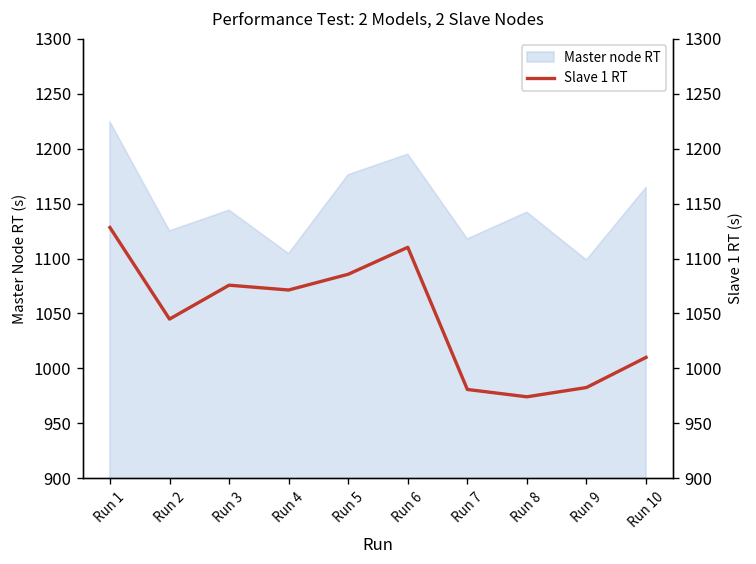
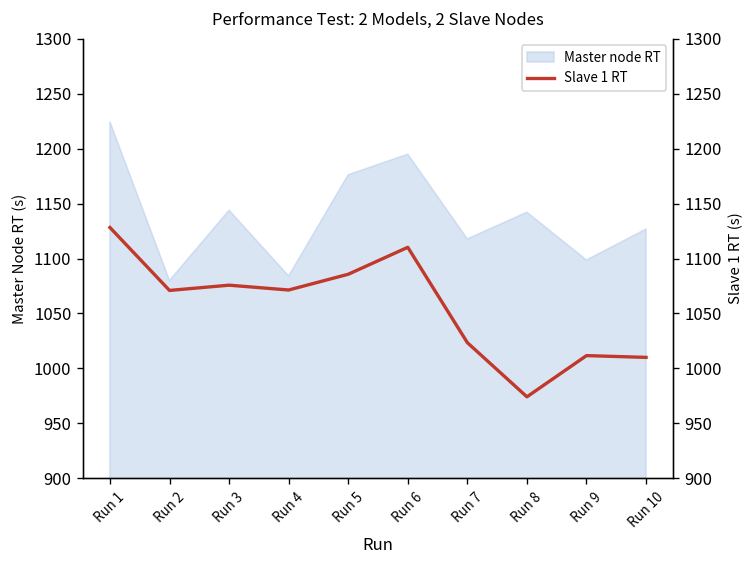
Master node RT, Run 2: 1130 -> 1080
Master node RT, Run 4: 1100 -> 1080
Master node RT, Run 10: 1160 -> 1130
Slave 1 RT, Run 2: 1040 -> 1070
Slave 1 RT, Run 7: 980 -> 1020
Slave 1 RT, Run 9: 980 -> 1010
